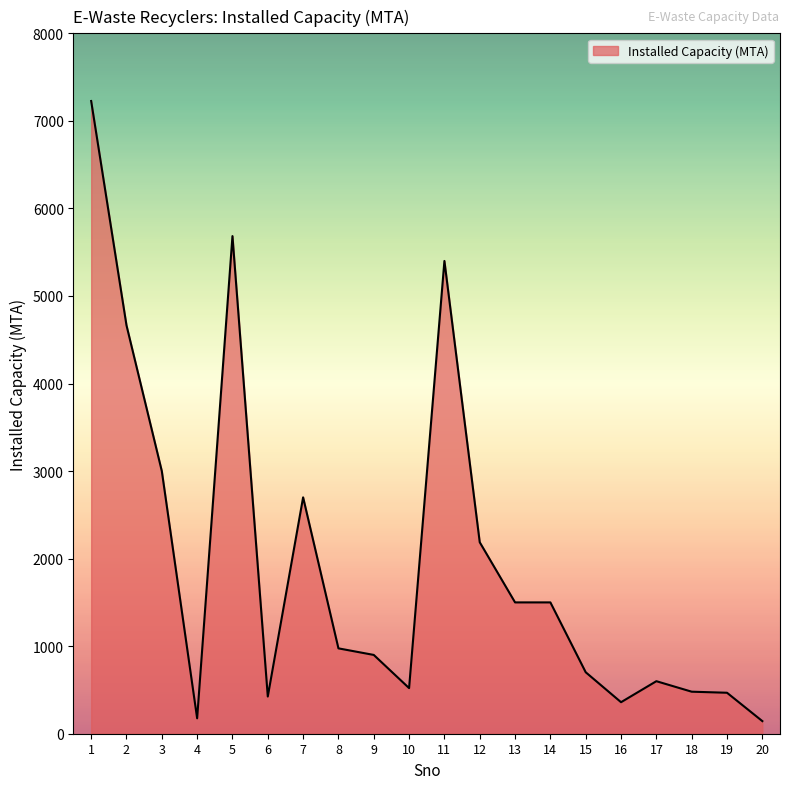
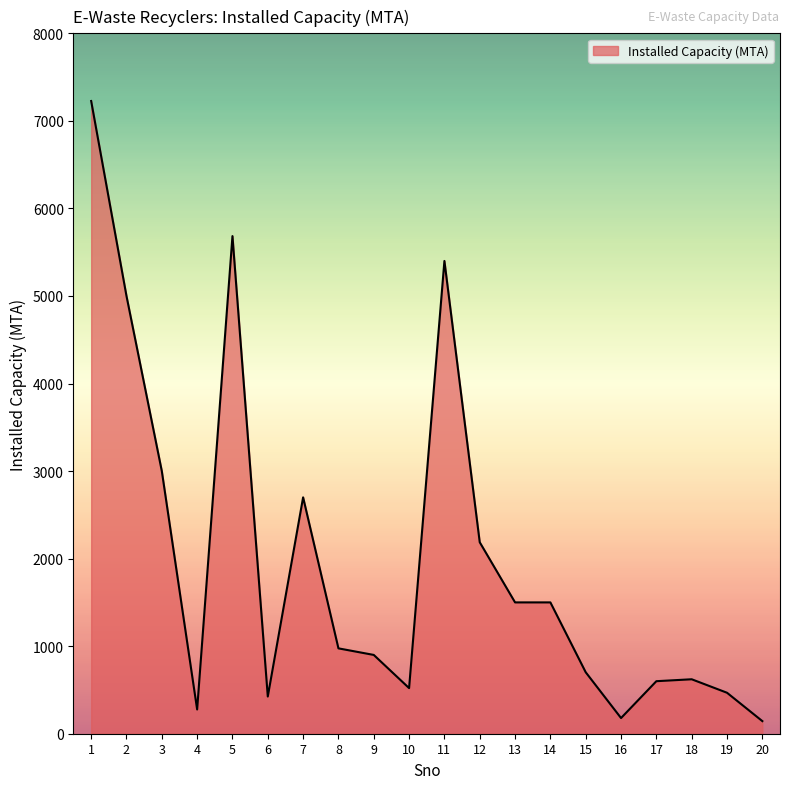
2: 4700 -> 5000
4: 200 -> 300
16: 400 -> 200
18: 500 -> 600
